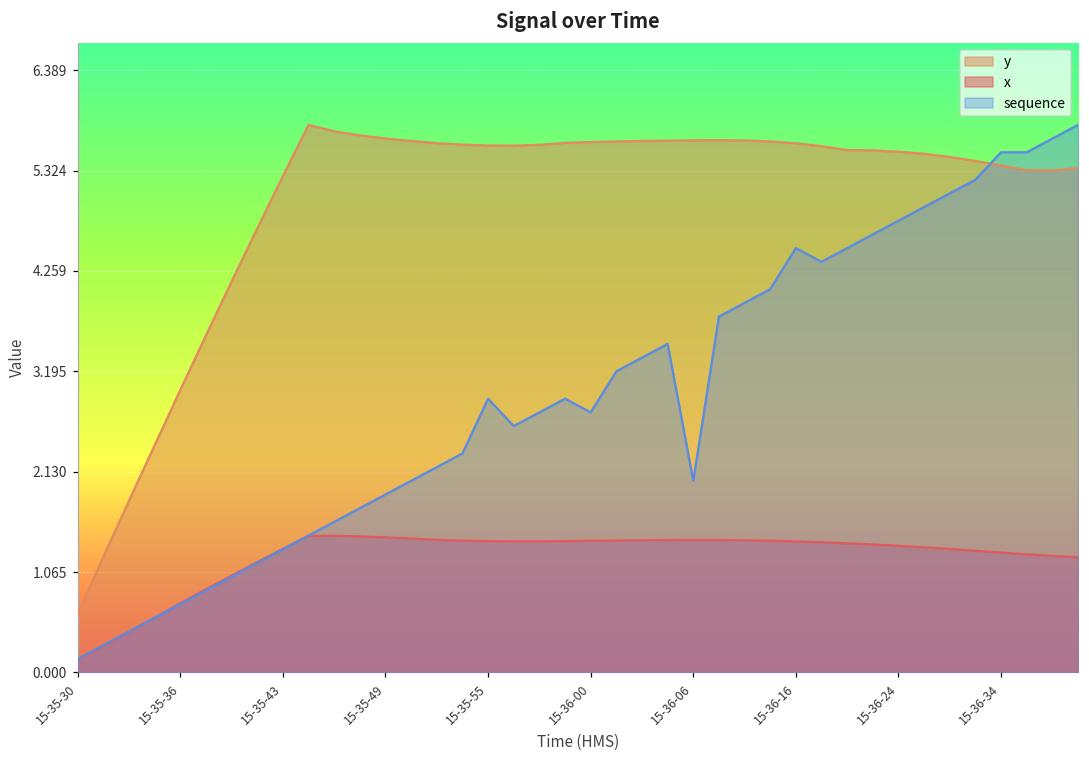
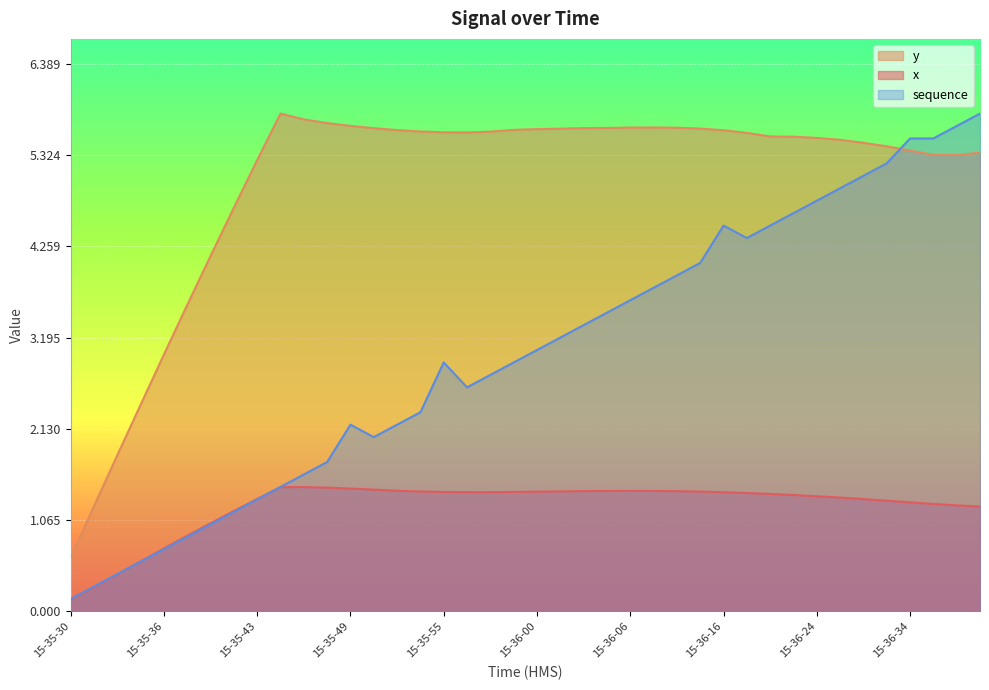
sequence, 15-35-49: 1.9 -> 2.2
sequence, 15-36-00: 2.8 -> 3.0
sequence, 15-36-06: 2.0 -> 3.6
